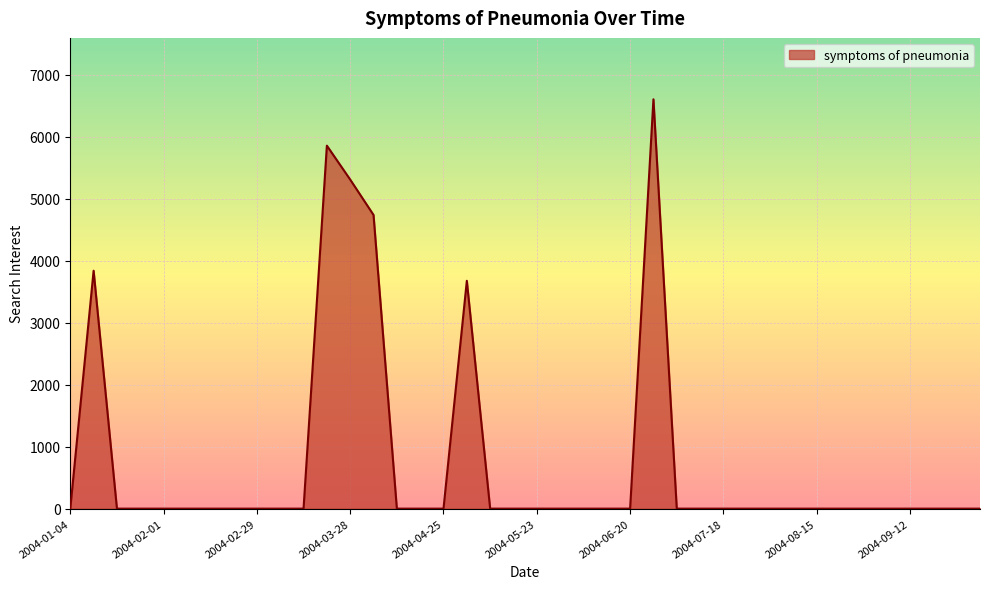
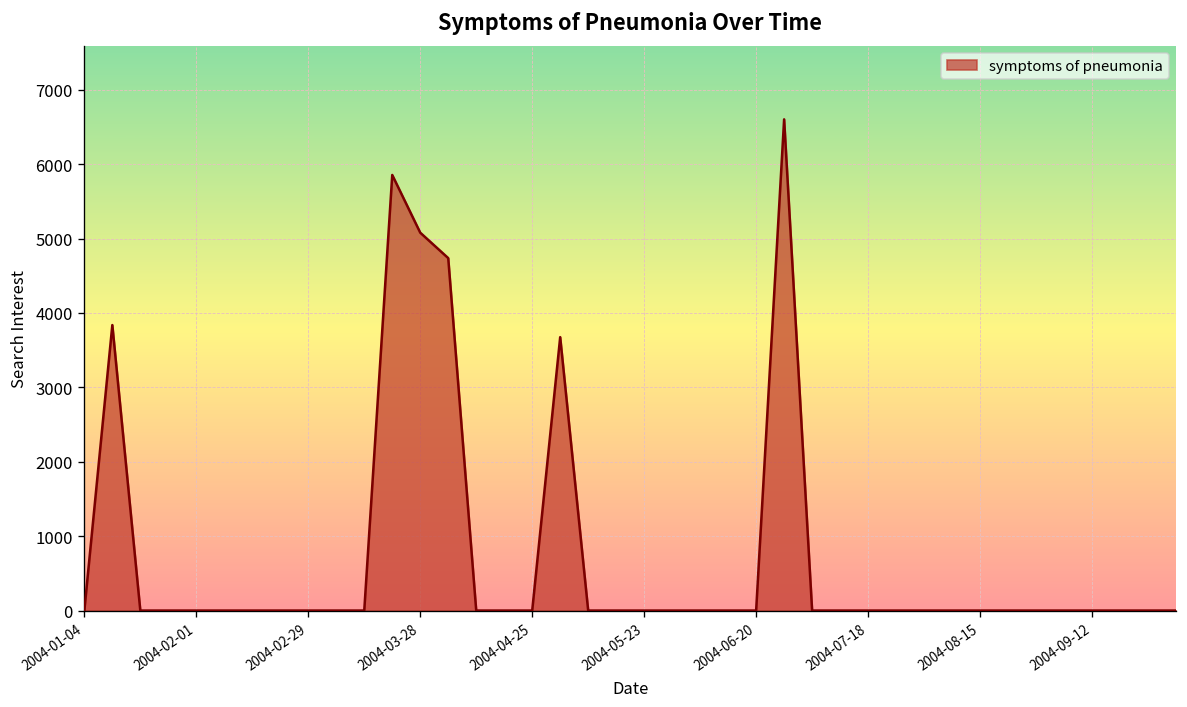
2004-03-28: 5300 -> 5100
